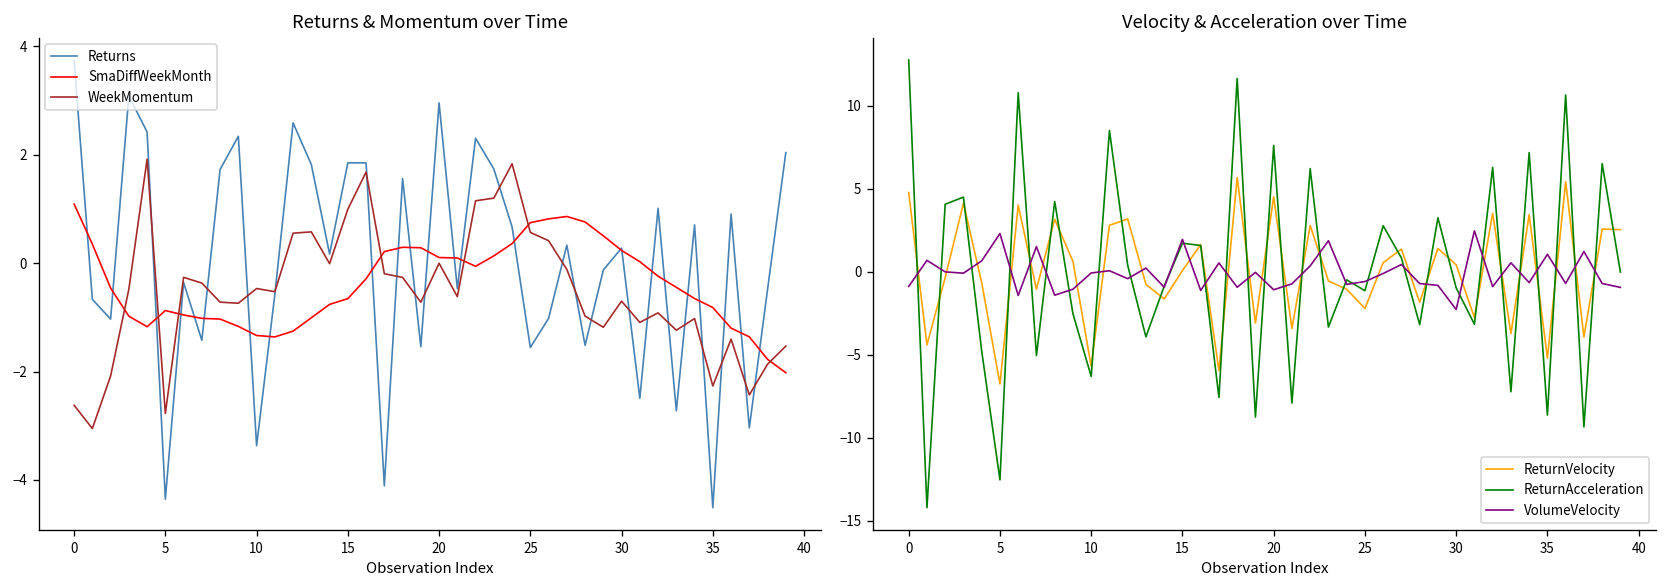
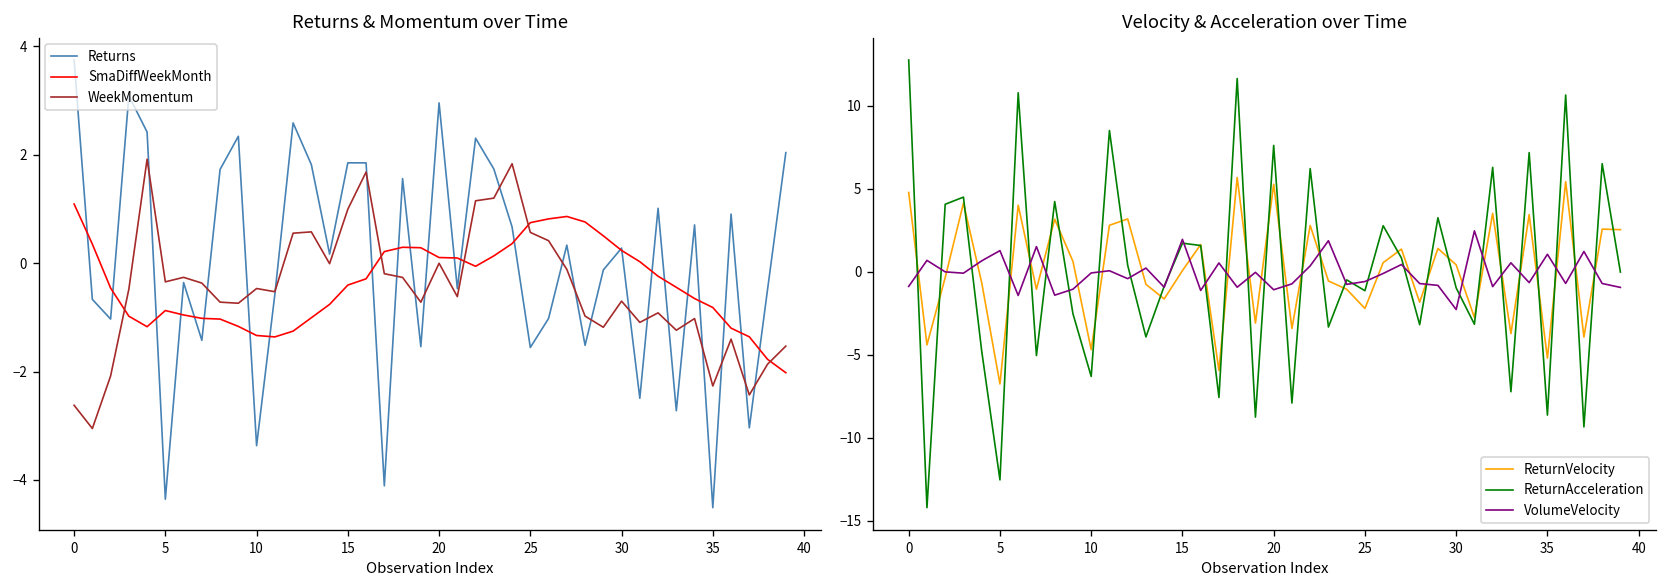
Returns & Momentum over Time, WeekMomentum, 5: -2.8 -> -0.3
Returns & Momentum over Time, SmaDiffWeekMonth, 15: -0.7 -> -0.4
Velocity & Acceleration over Time, VolumeVelocity, 5: 2.3 -> 1.3
Velocity & Acceleration over Time, ReturnVelocity, 10: -5.7 -> -4.7
Velocity & Acceleration over Time, ReturnVelocity, 20: 4.5 -> 5.3
